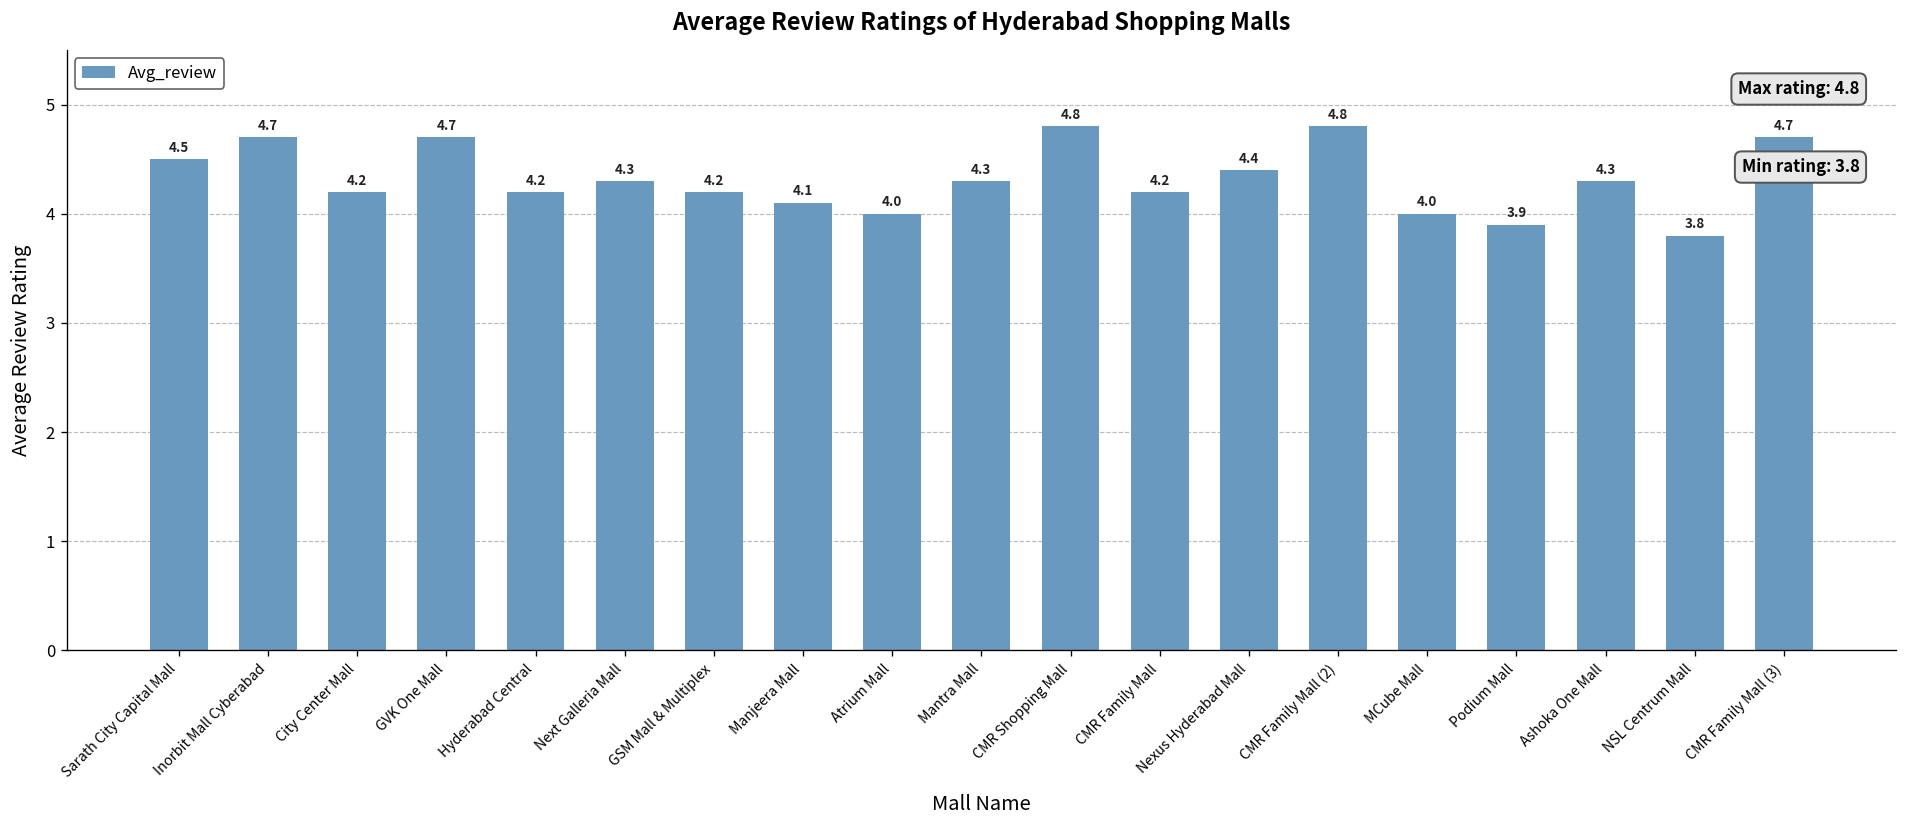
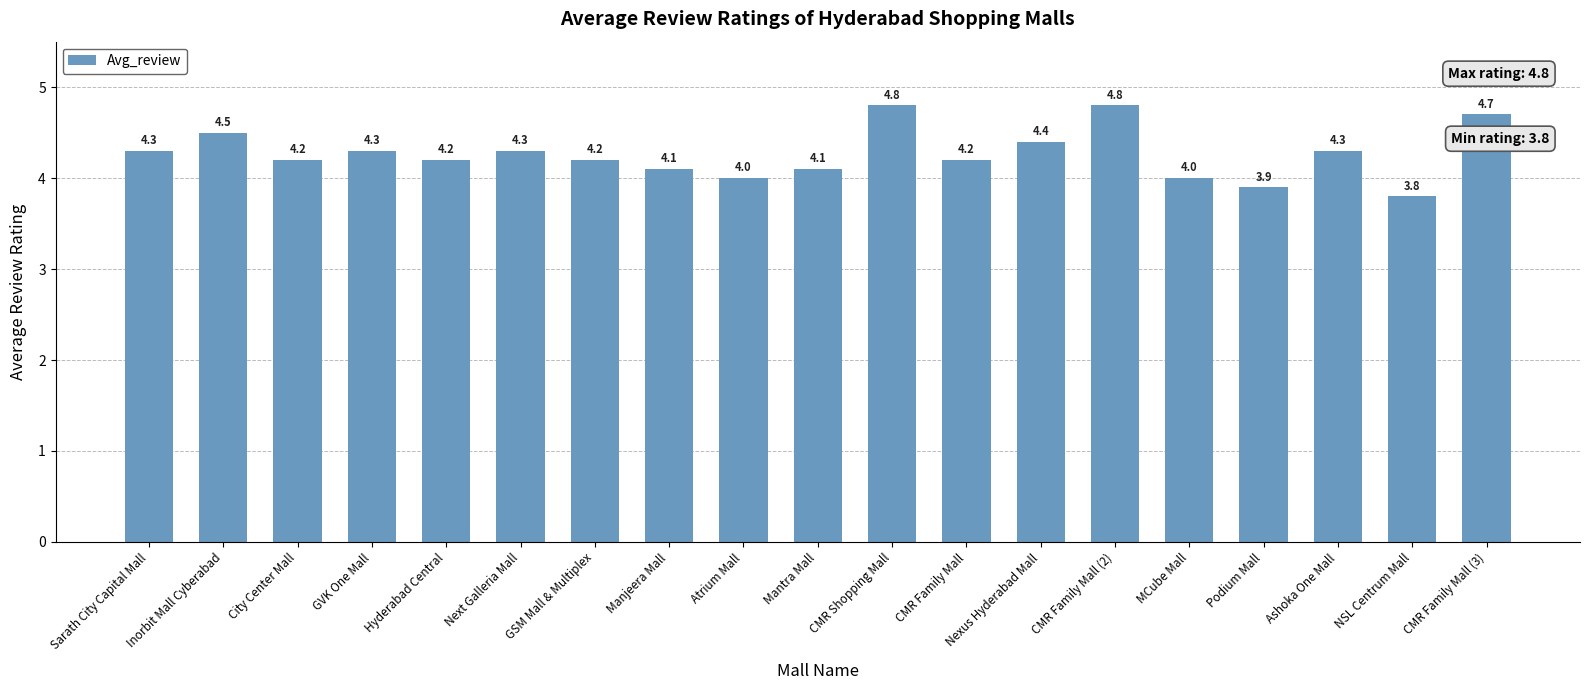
Sarath City Capital Mall: 4.5 -> 4.3
Inorbit Mall Cyberabad: 4.7 -> 4.5
GVK One Mall: 4.7 -> 4.3
Mantra Mall: 4.3 -> 4.1
